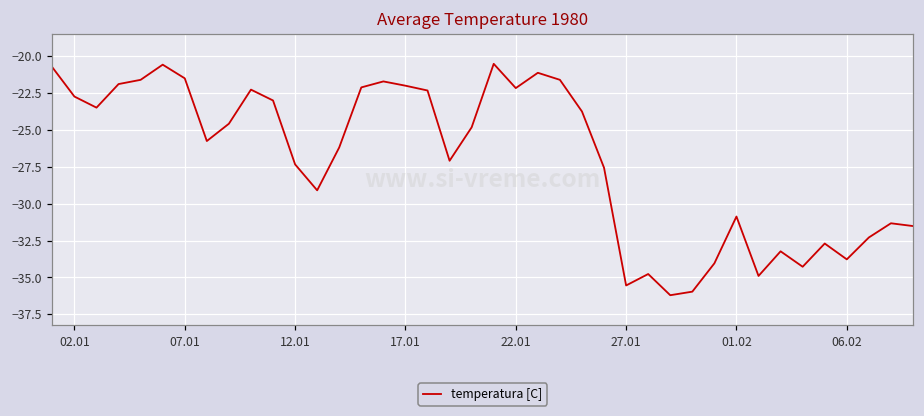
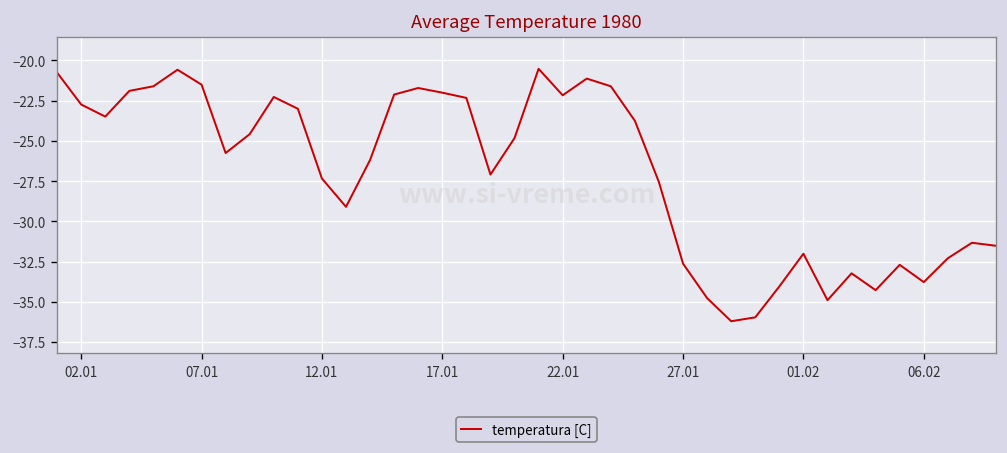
27.01: -35.5 -> -32.6
01.02: -30.9 -> -32.0
